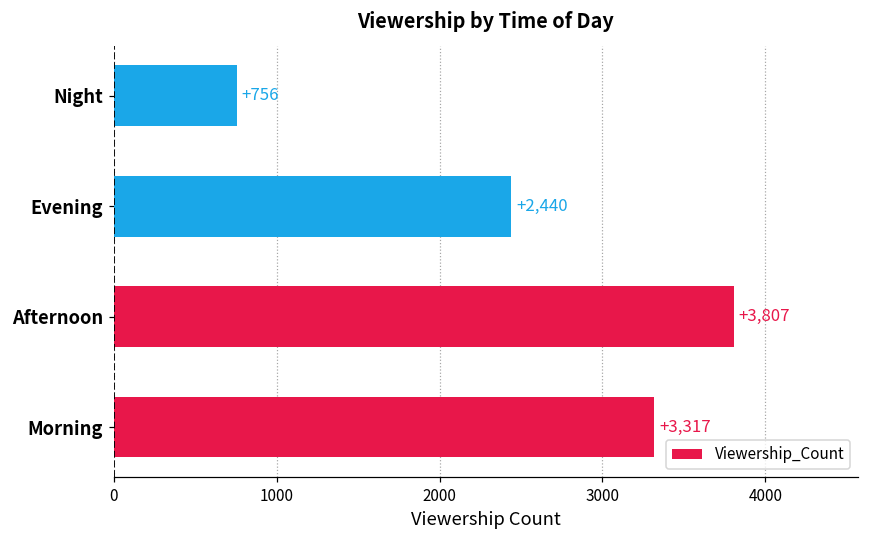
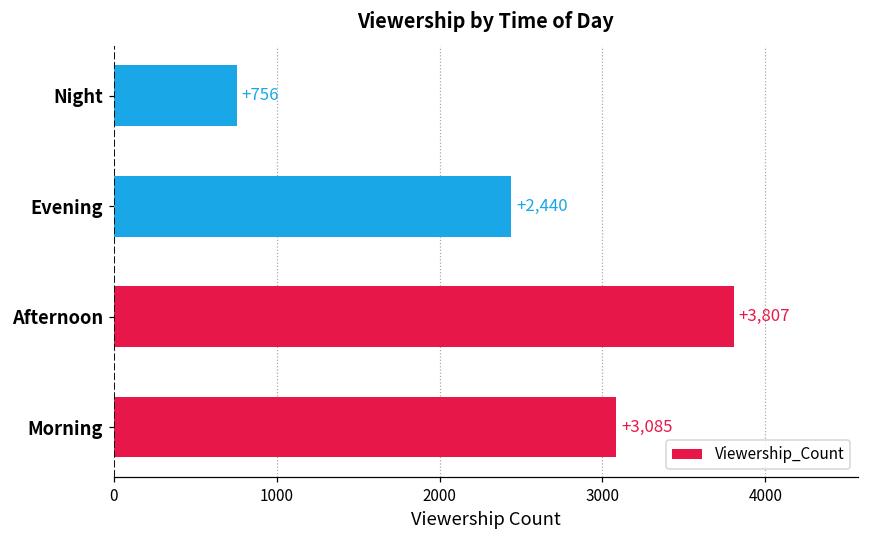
Morning: +3,317 -> +3,085
